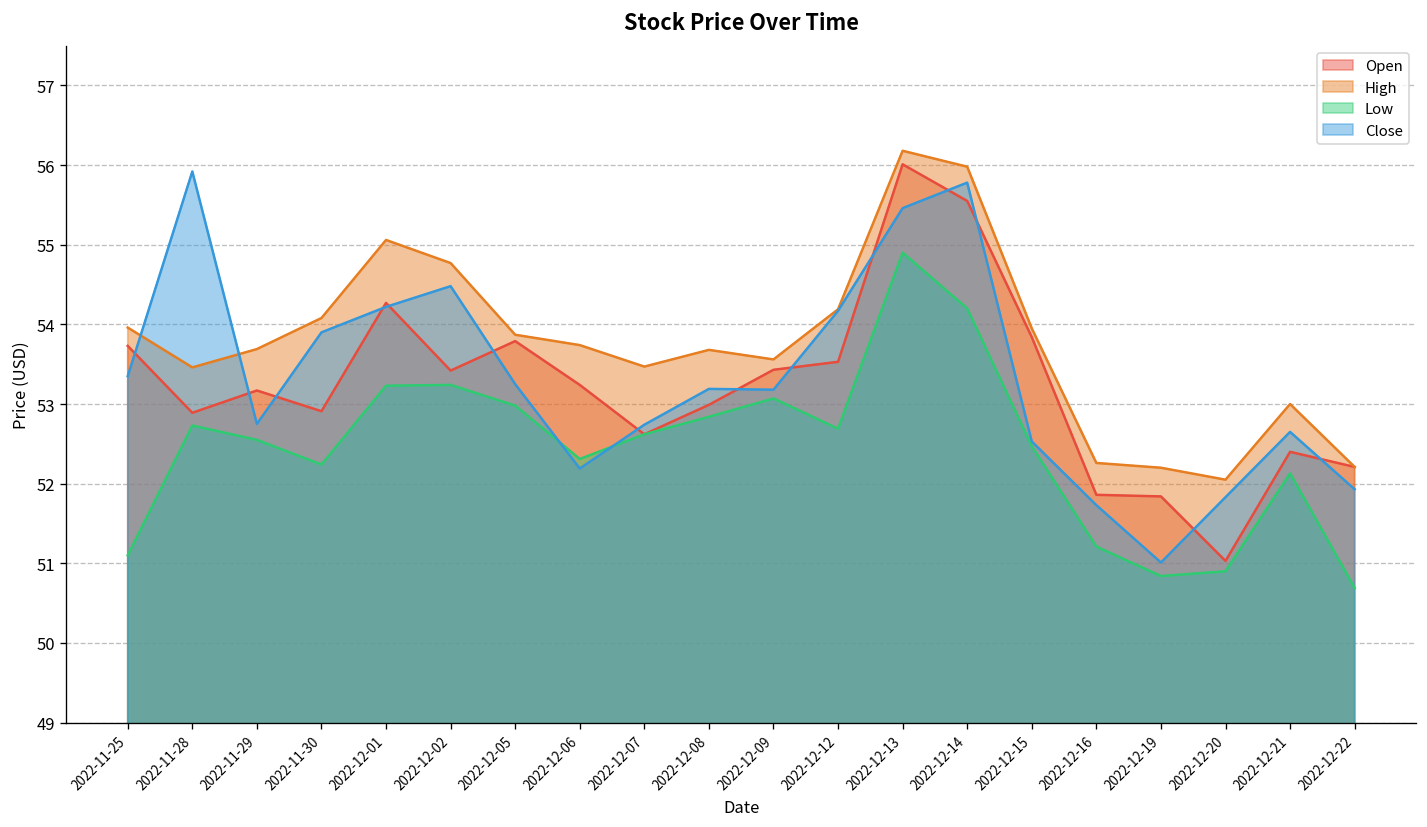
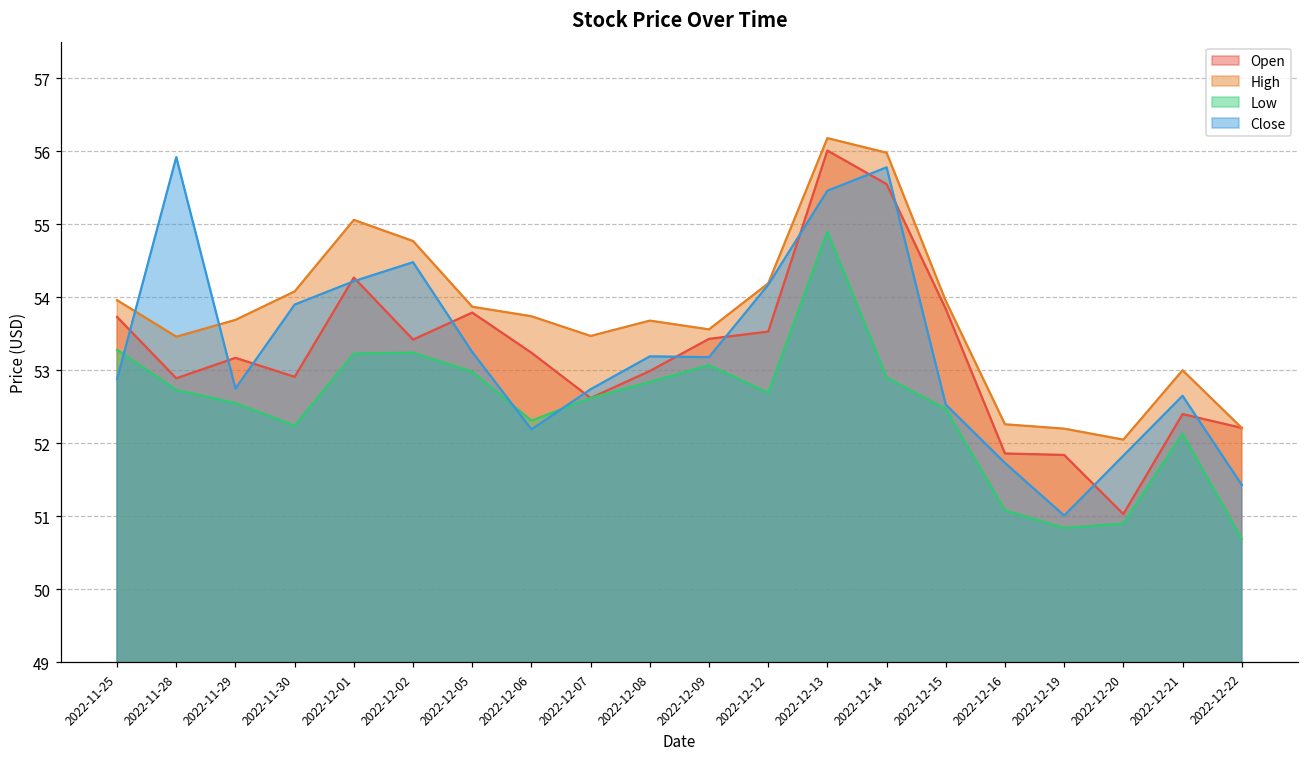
Low, 2022-11-25: 51.1 -> 53.3
Close, 2022-11-25: 53.4 -> 52.9
Low, 2022-12-14: 54.2 -> 52.9
Low, 2022-12-16: 51.2 -> 51.1
Close, 2022-12-22: 51.9 -> 51.4
